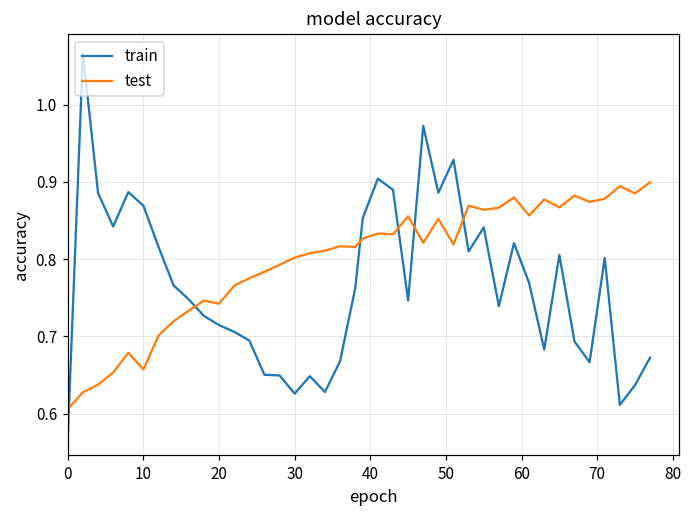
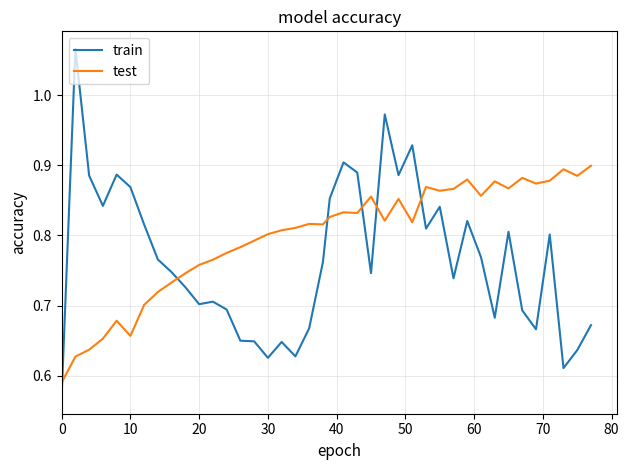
test, 0: 0.61 -> 0.59
train, 20: 0.71 -> 0.70
test, 20: 0.74 -> 0.76
